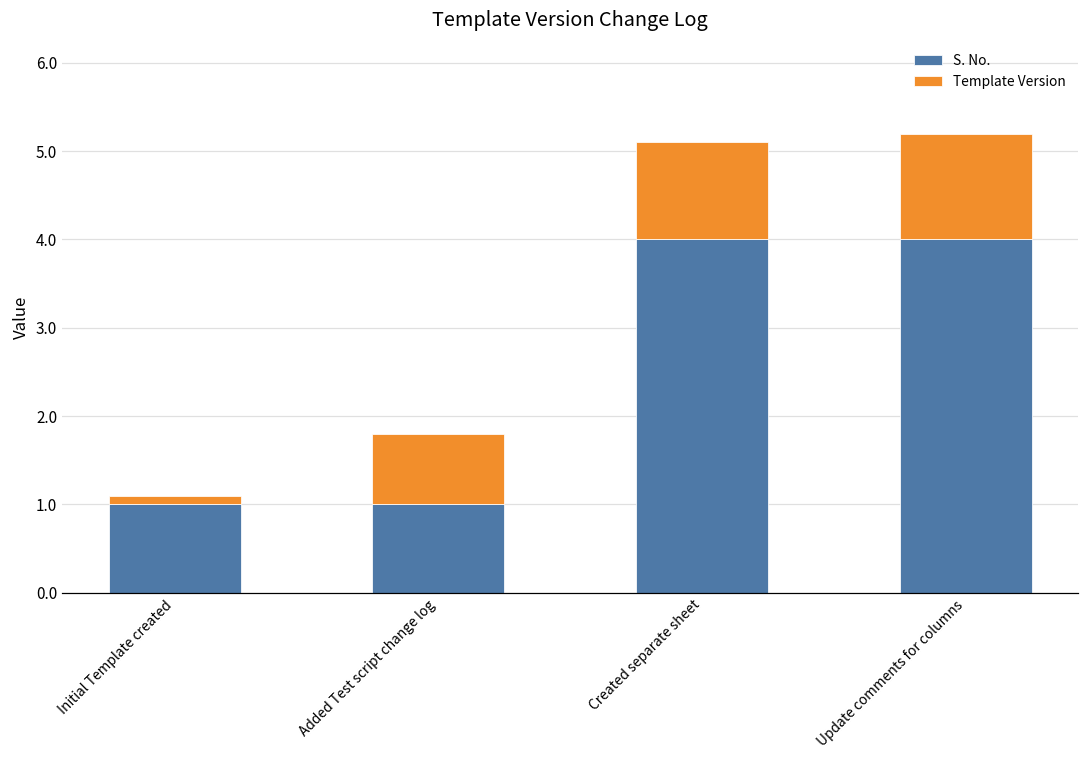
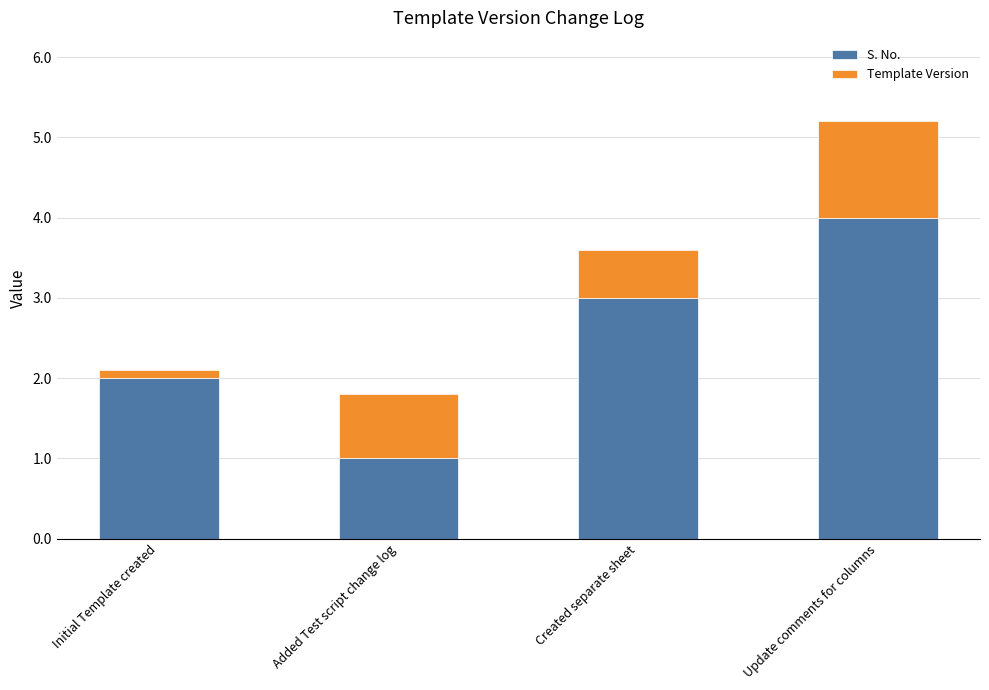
S. No., Initial Template created: 1 -> 2
S. No., Created separate sheet: 4 -> 3
Template Version, Created separate sheet: 1.1 -> 0.6
